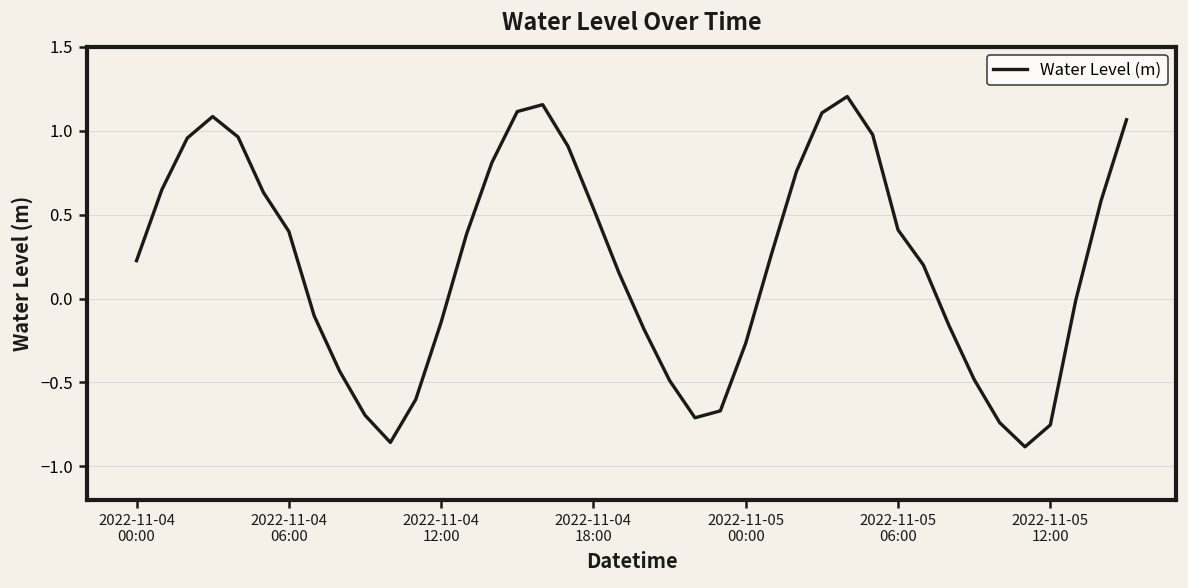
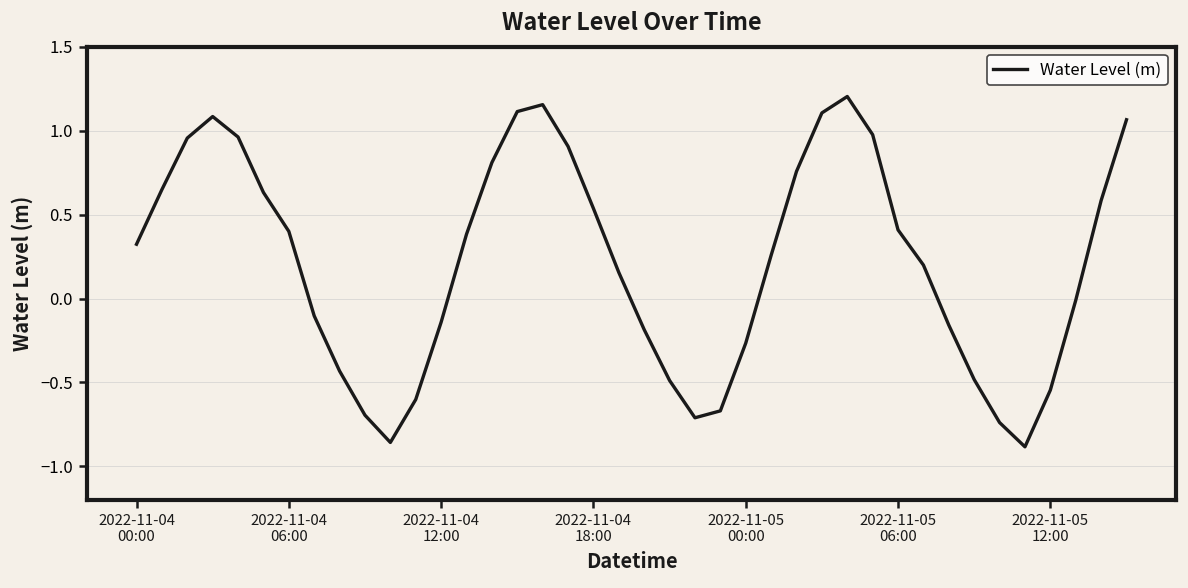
2022-11-04 00:00: 0.23 -> 0.32
2022-11-05 12:00: -0.75 -> -0.55
